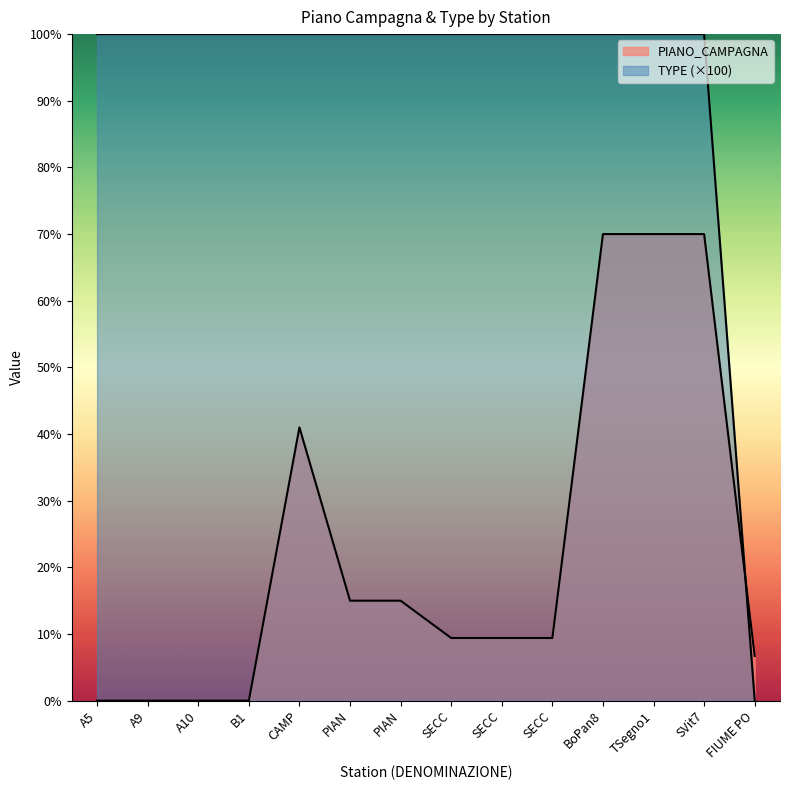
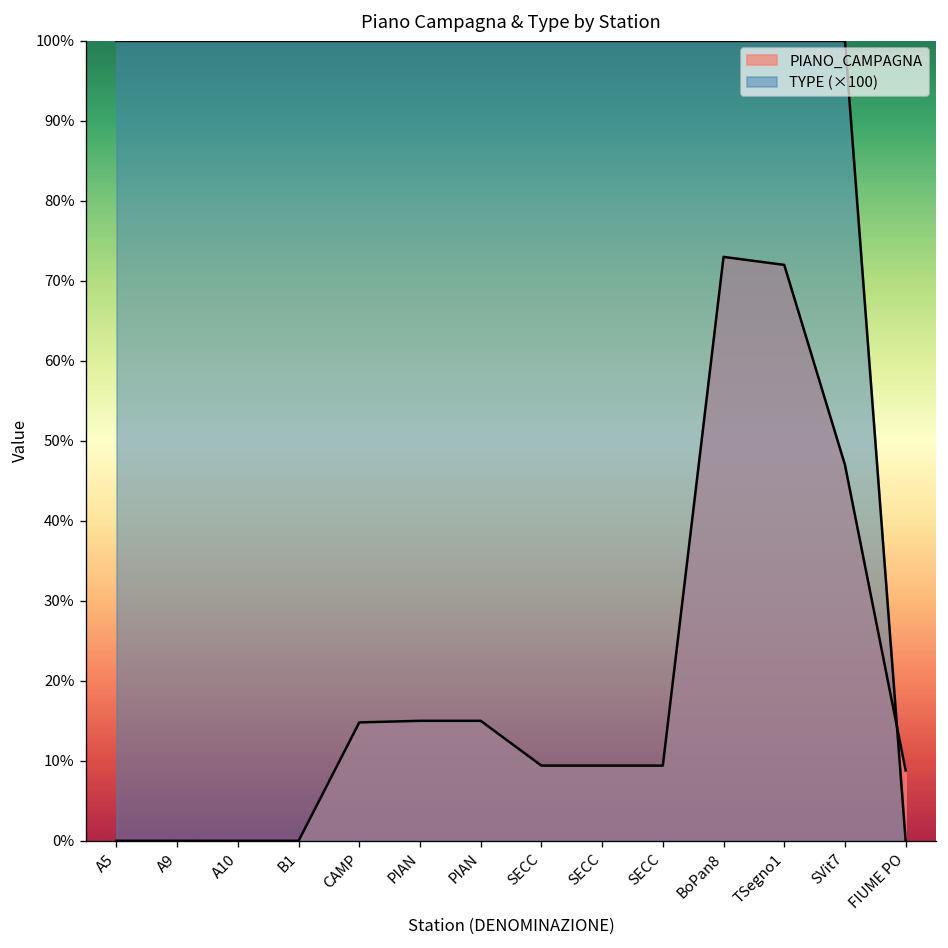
PIANO_CAMPAGNA, CAMP: 41% -> 15%
PIANO_CAMPAGNA, BoPan8: 70% -> 73%
PIANO_CAMPAGNA, TSegno1: 70% -> 72%
PIANO_CAMPAGNA, SVit7: 70% -> 47%
PIANO_CAMPAGNA, FIUME PO: 7% -> 9%
